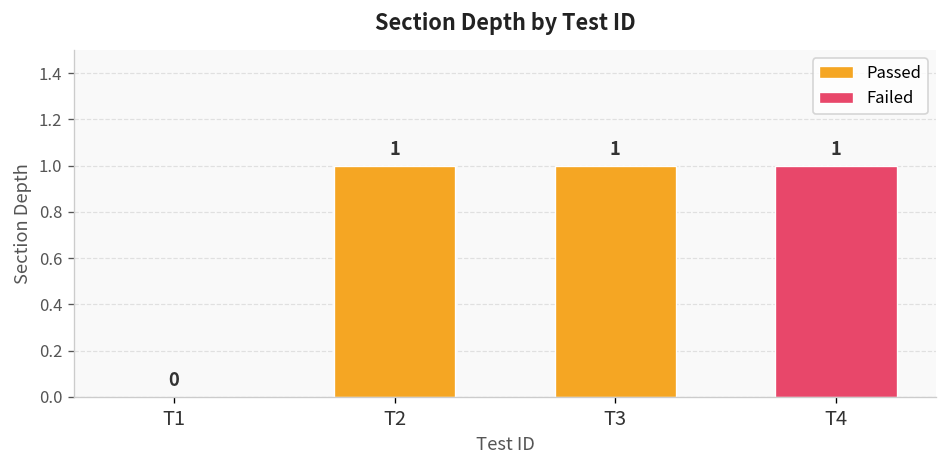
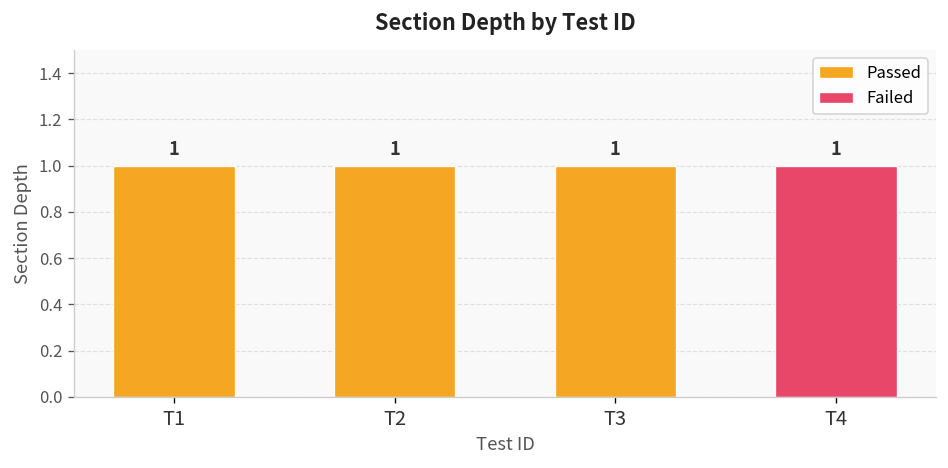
T1: 0 -> 1
